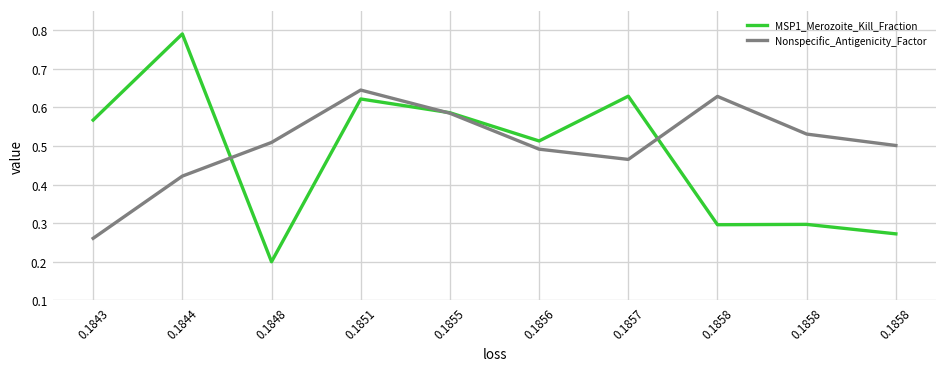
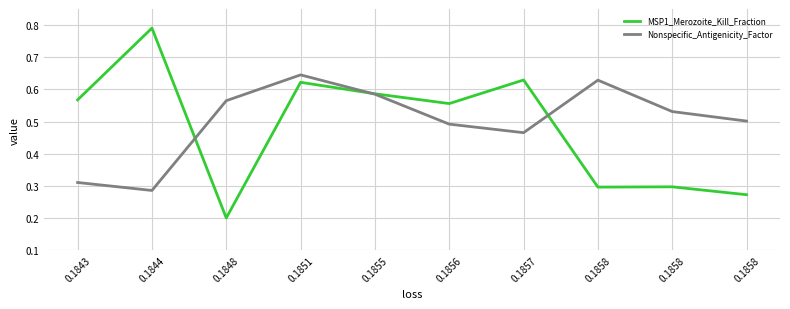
Nonspecific_Antigenicity_Factor, 0.1843: 0.26 -> 0.31
Nonspecific_Antigenicity_Factor, 0.1844: 0.42 -> 0.29
Nonspecific_Antigenicity_Factor, 0.1848: 0.51 -> 0.56
MSP1_Merozoite_Kill_Fraction, 0.1856: 0.51 -> 0.56
